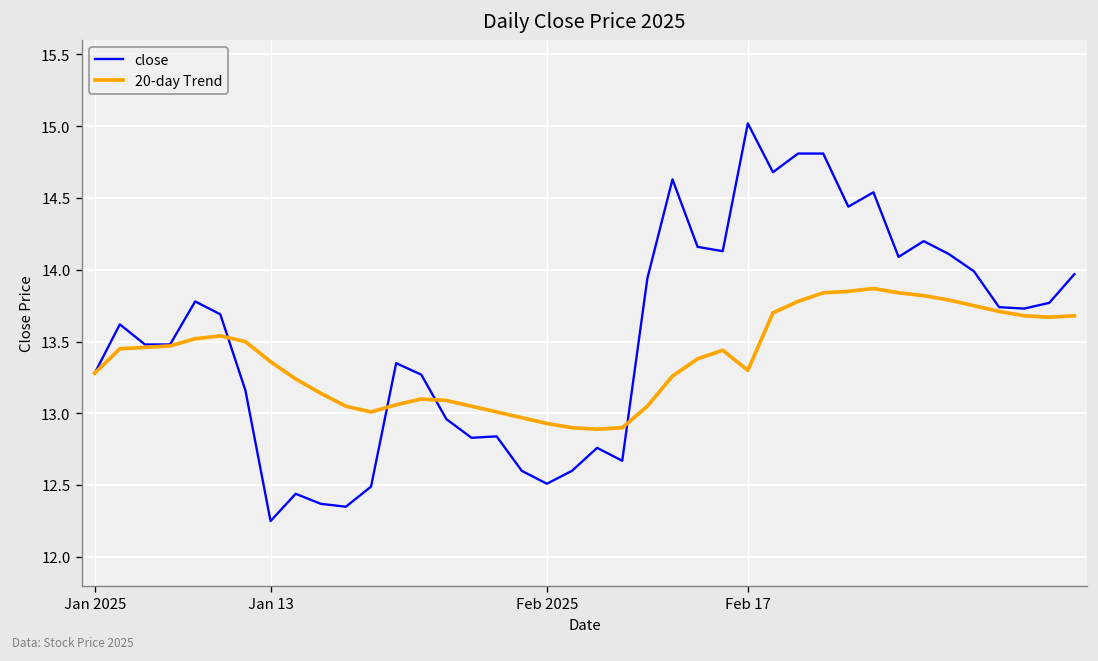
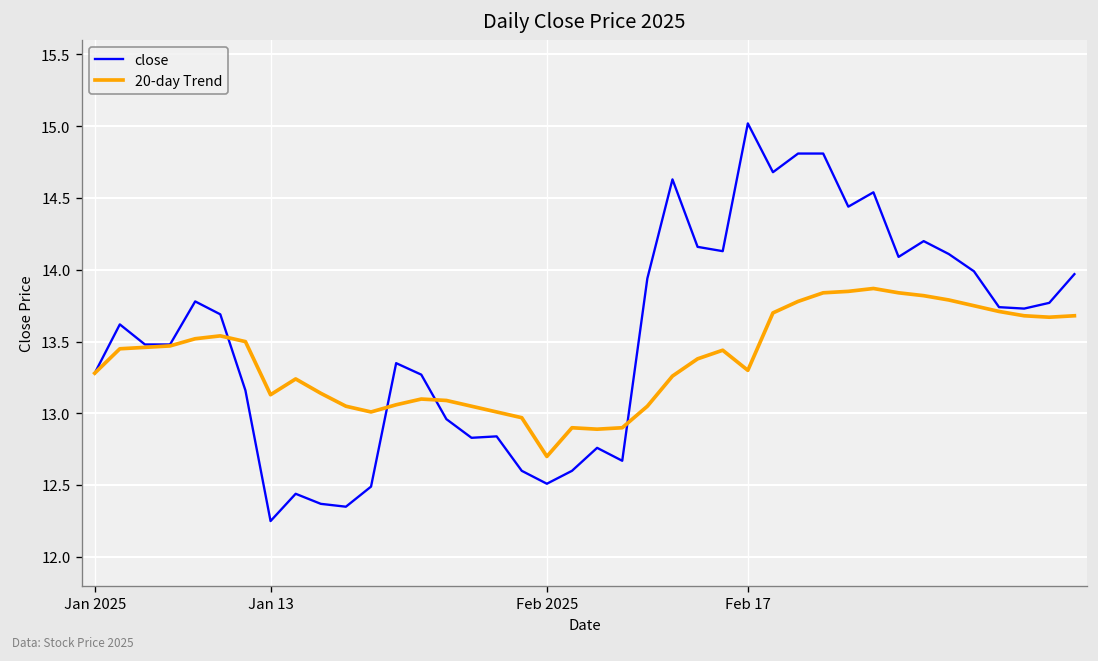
20-day Trend, Jan 13: 13.36 -> 13.13
20-day Trend, Feb 2025: 12.93 -> 12.70
